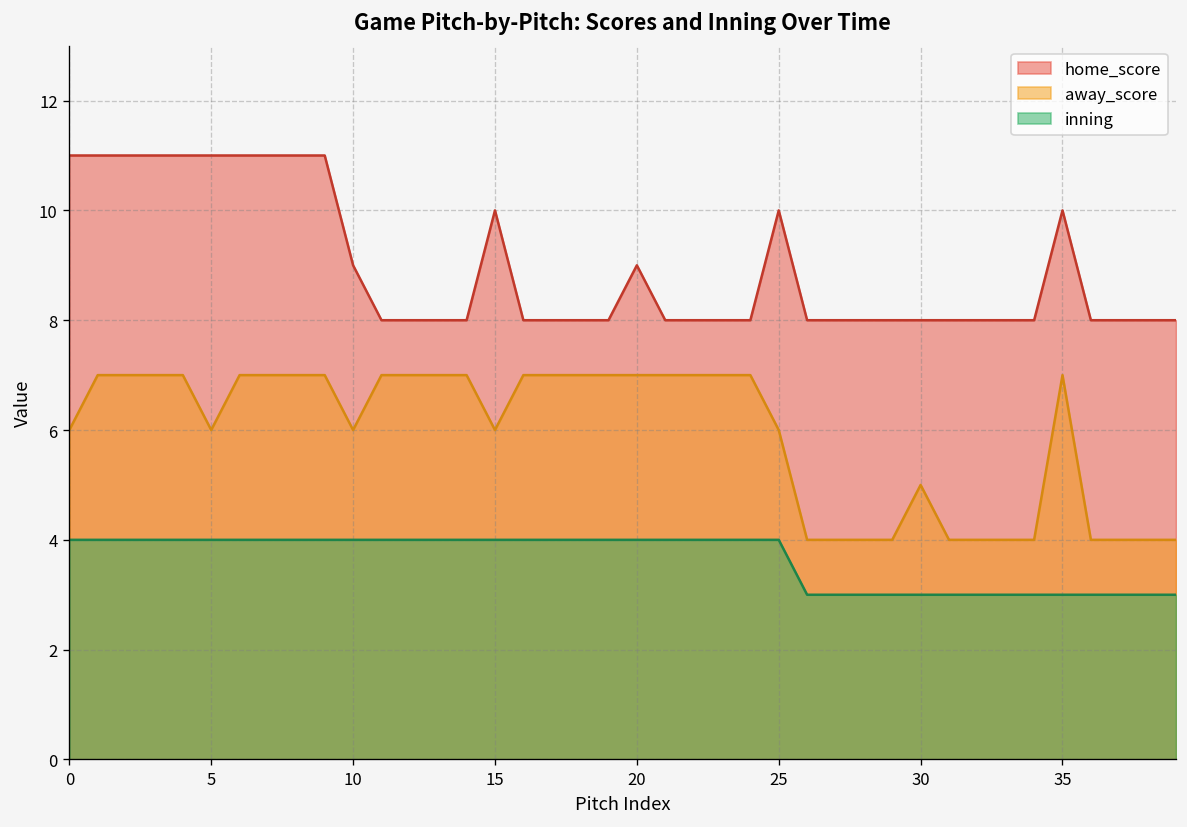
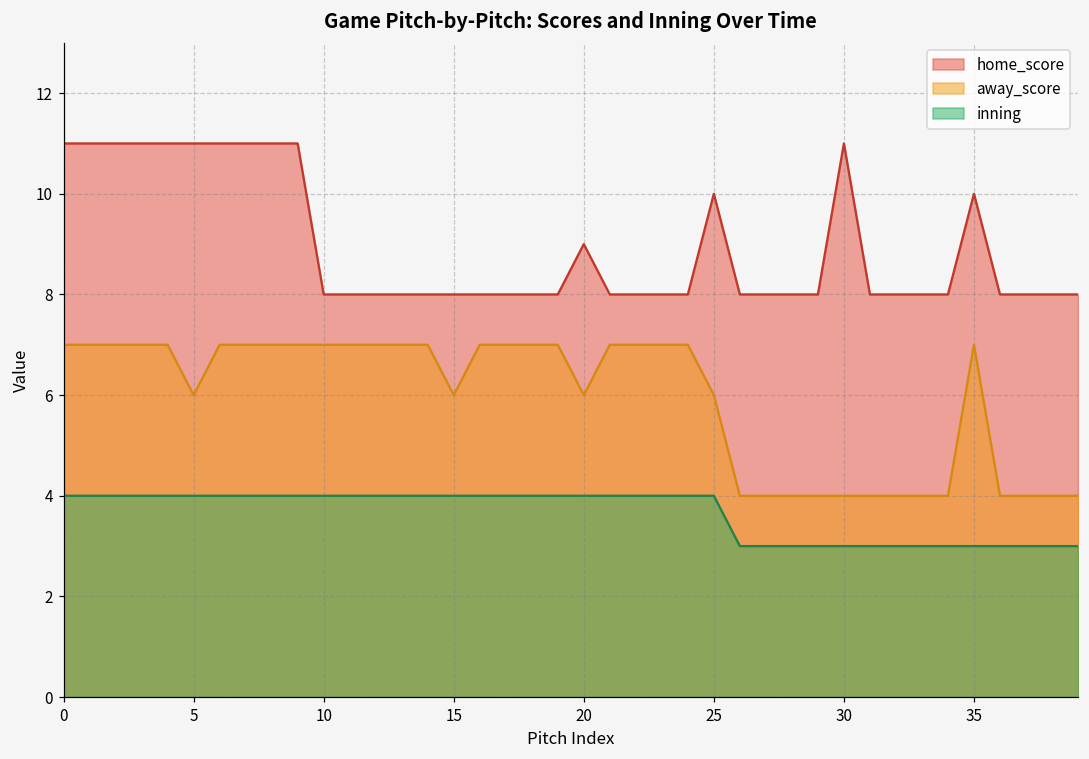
away_score, 0: 6 -> 7
home_score, 10: 9 -> 8
away_score, 10: 6 -> 7
home_score, 15: 10 -> 8
away_score, 20: 7 -> 6
home_score, 30: 8 -> 11
away_score, 30: 5 -> 4
